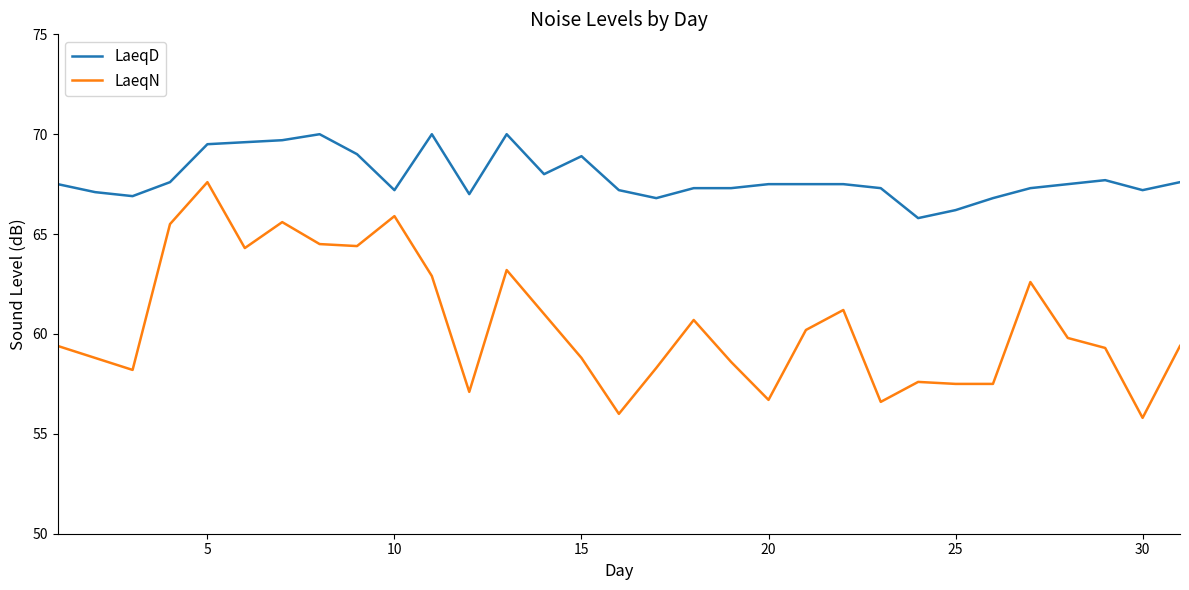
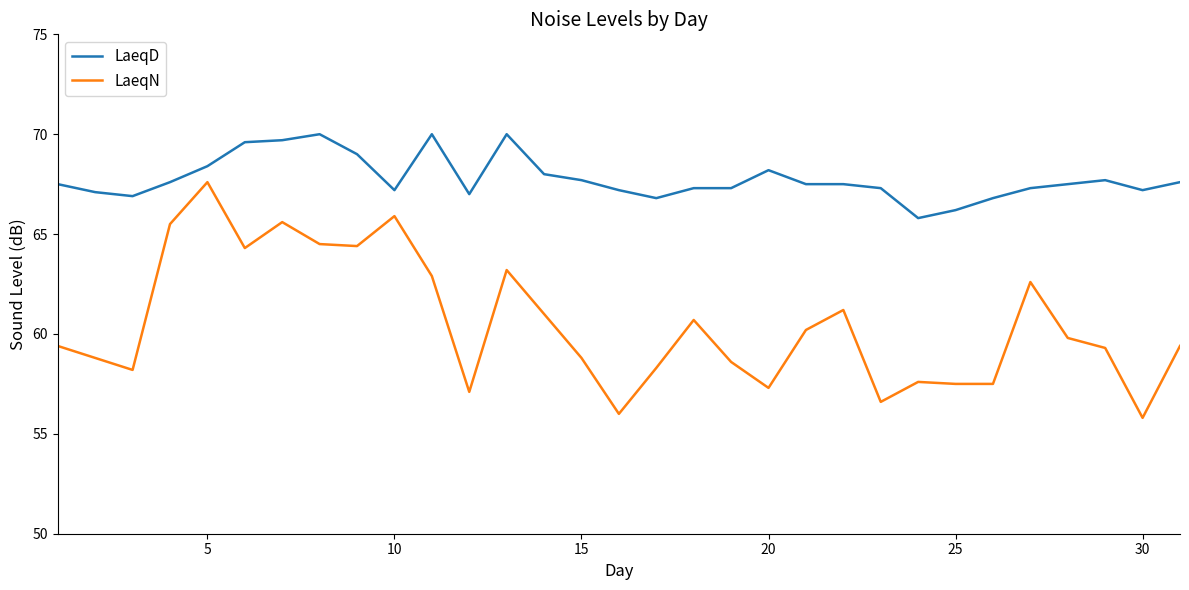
LaeqD, 5: 69.5 -> 68.4
LaeqD, 15: 68.9 -> 67.7
LaeqD, 20: 67.5 -> 68.2
LaeqN, 20: 56.7 -> 57.3
